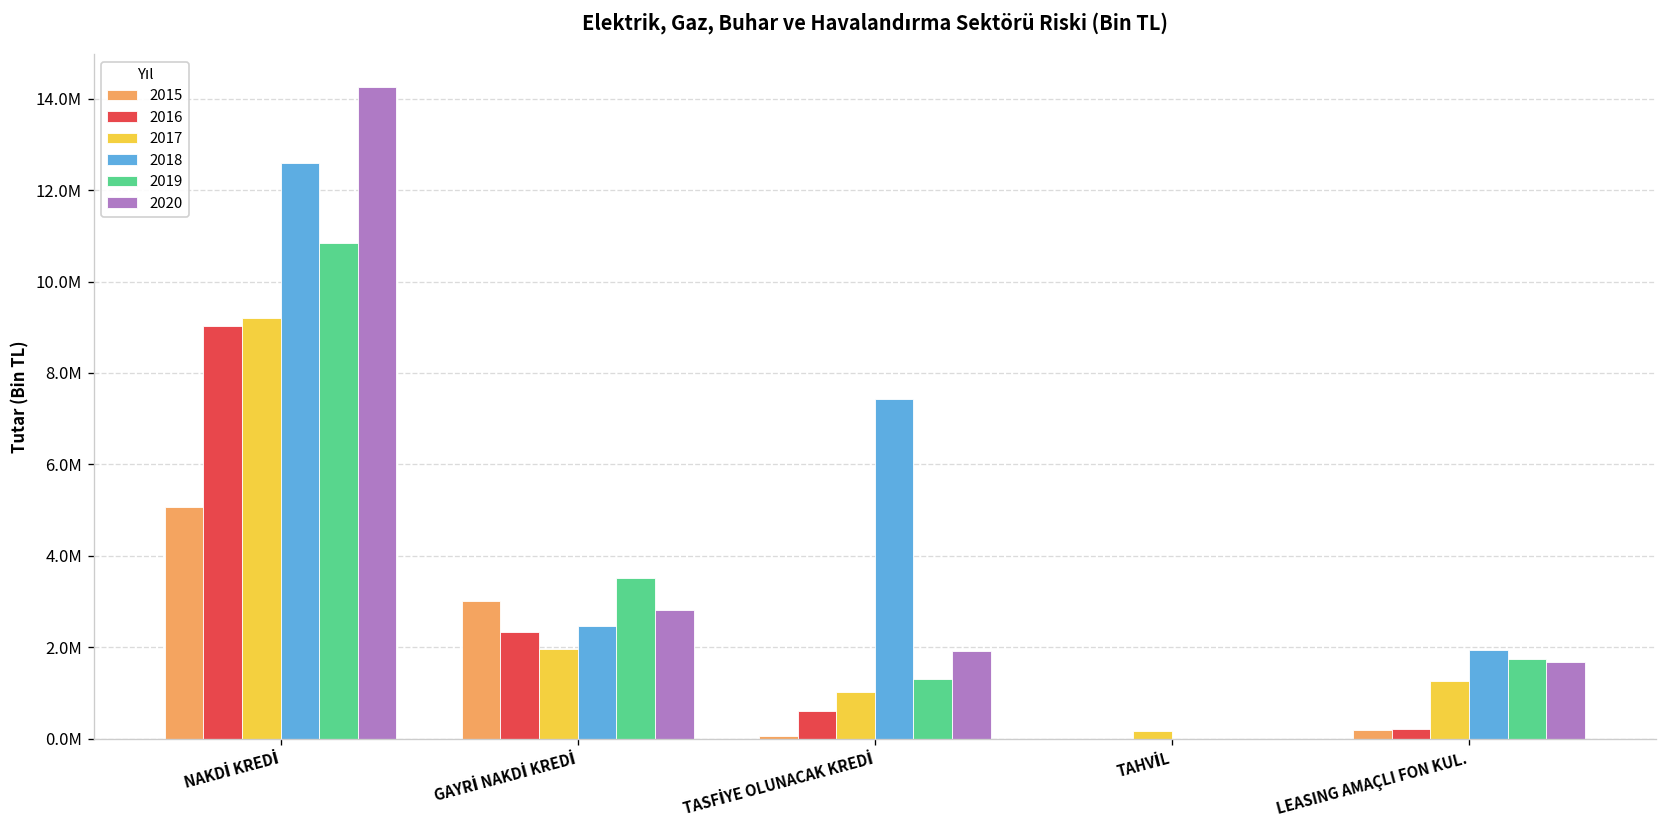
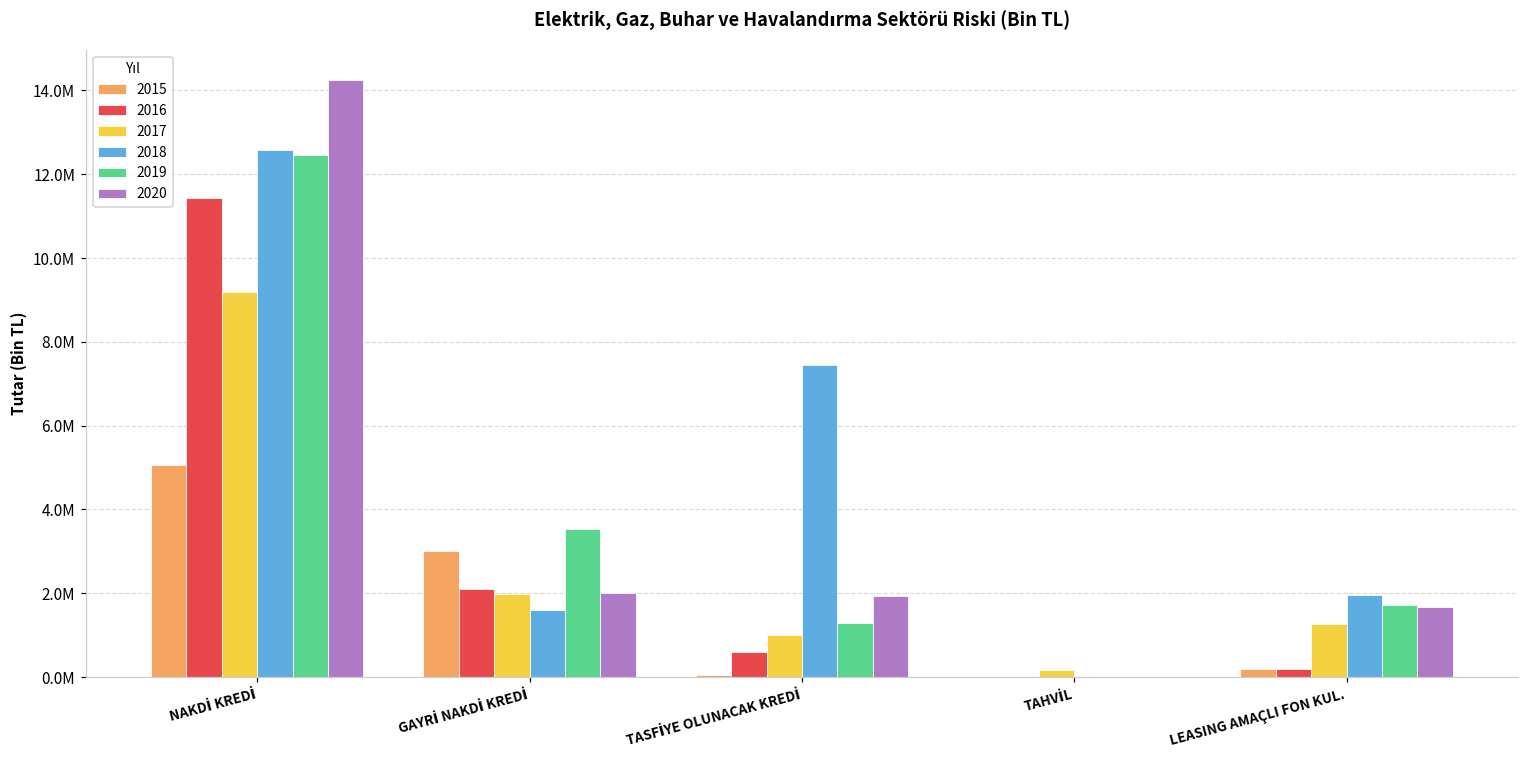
2016, NAKDİ KREDİ: 9000000 -> 11400000
2019, NAKDİ KREDİ: 10800000 -> 12500000
2016, GAYRİ NAKDİ KREDİ: 2300000 -> 2100000
2018, GAYRİ NAKDİ KREDİ: 2500000 -> 1600000
2020, GAYRİ NAKDİ KREDİ: 2800000 -> 2000000
